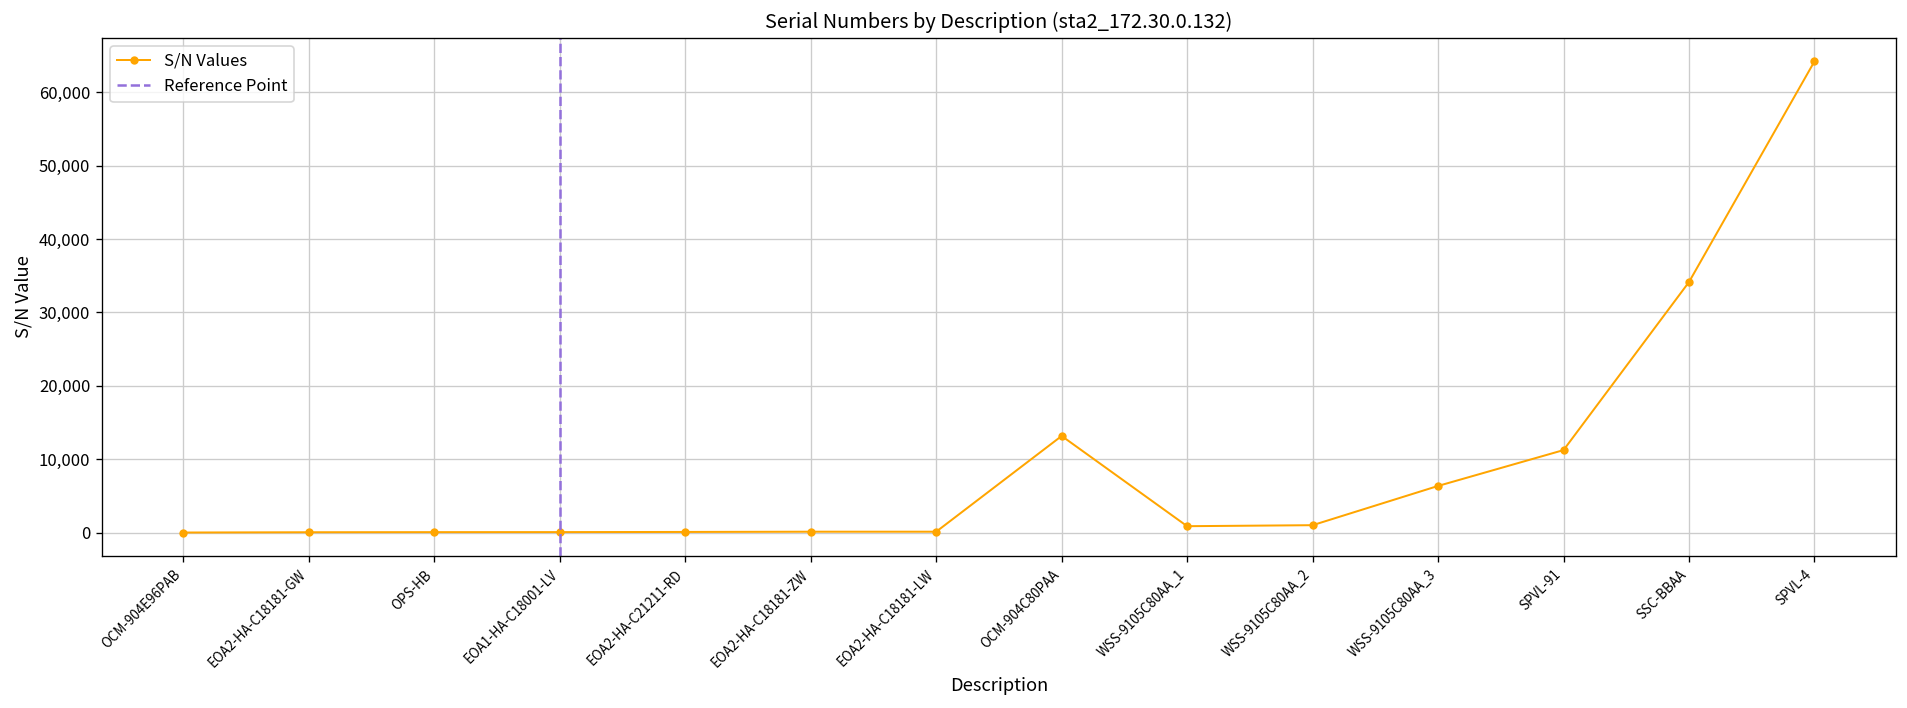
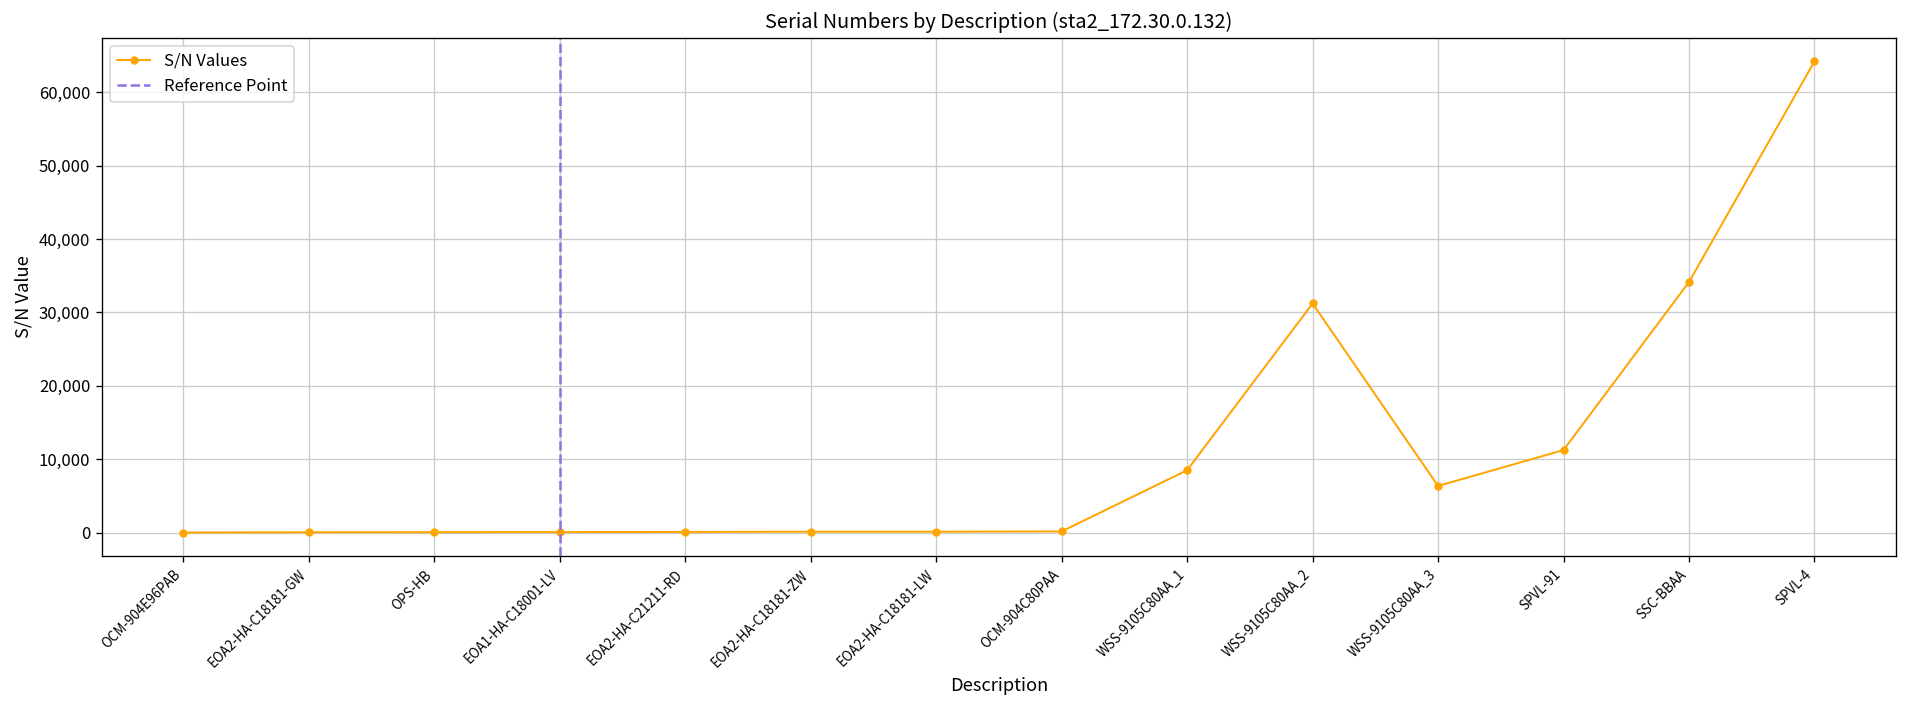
OCM-904C80PAA: 13,000 -> 0
WSS-9105C80AA_1: 1,000 -> 9,000
WSS-9105C80AA_2: 1,000 -> 31,000
